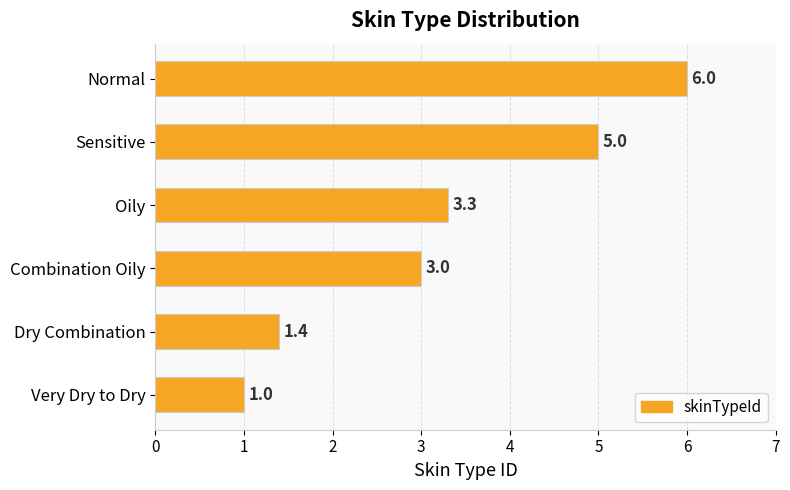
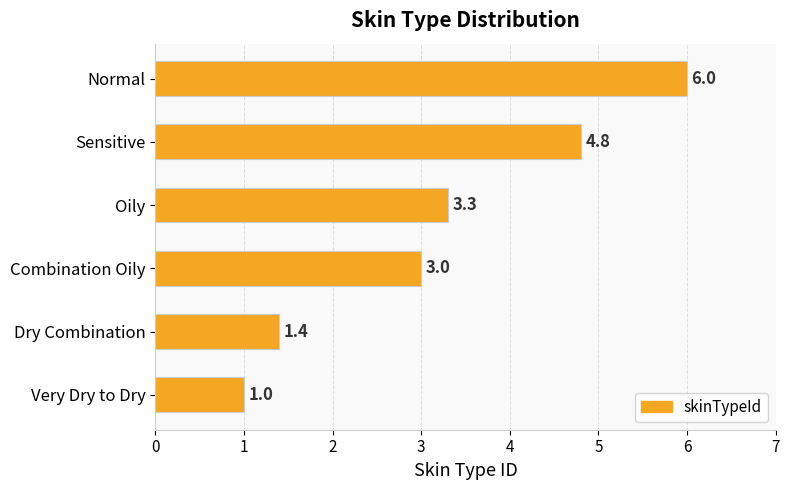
Sensitive: 5.0 -> 4.8
